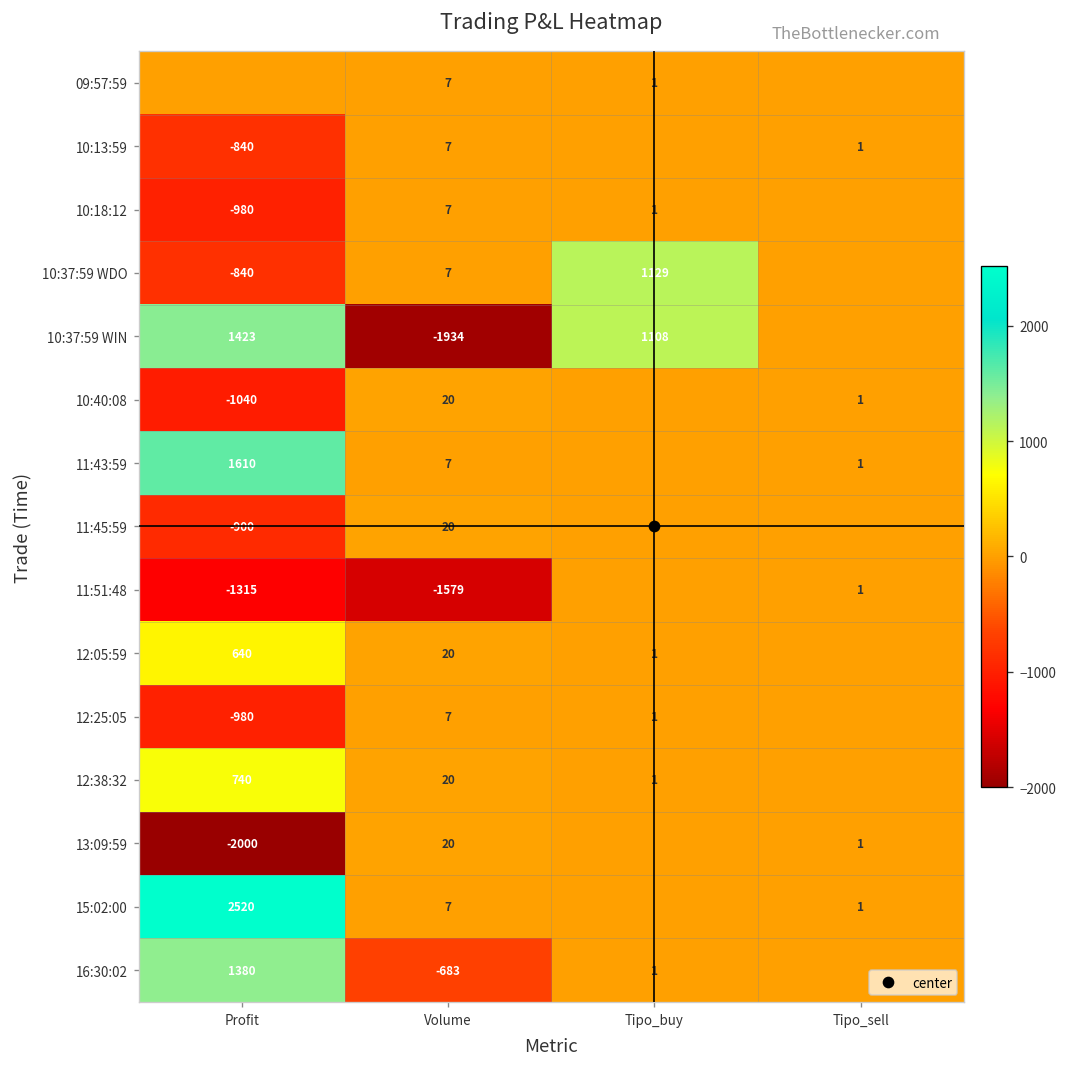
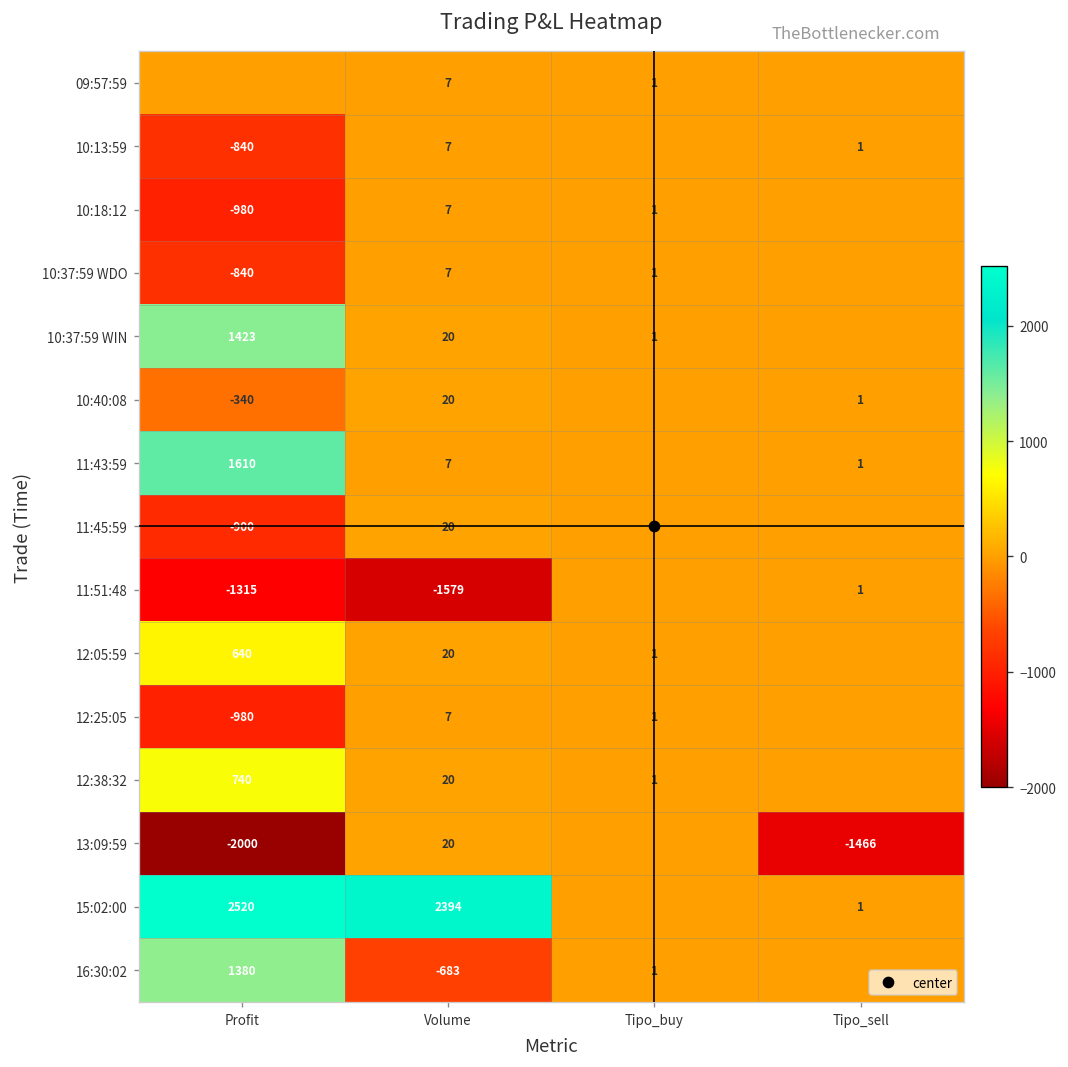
10:37:59 WDO, Tipo_buy: 1129 -> 1
10:37:59 WIN, Volume: -1934 -> 20
10:37:59 WIN, Tipo_buy: 1108 -> 1
10:40:08, Profit: -1040 -> -340
13:09:59, Tipo_sell: 1 -> -1466
15:02:00, Volume: 7 -> 2394
